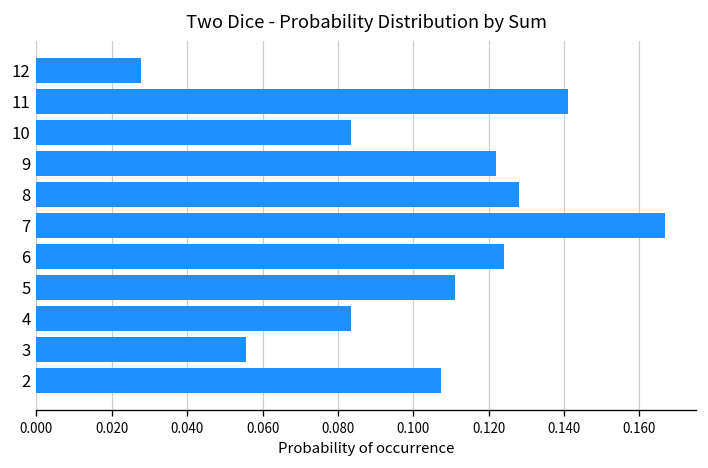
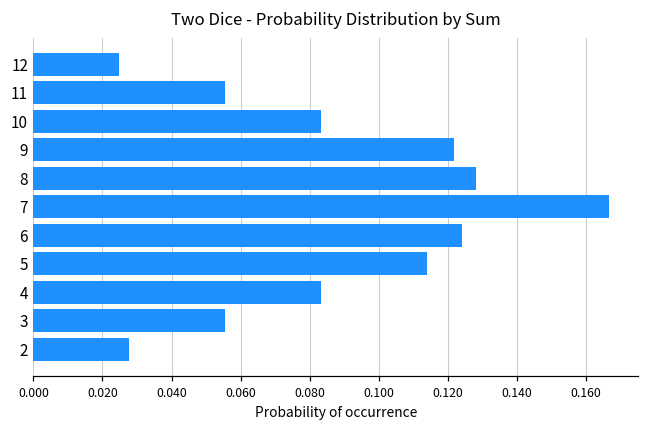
12: 0.028 -> 0.025
11: 0.141 -> 0.056
5: 0.111 -> 0.114
2: 0.107 -> 0.028
